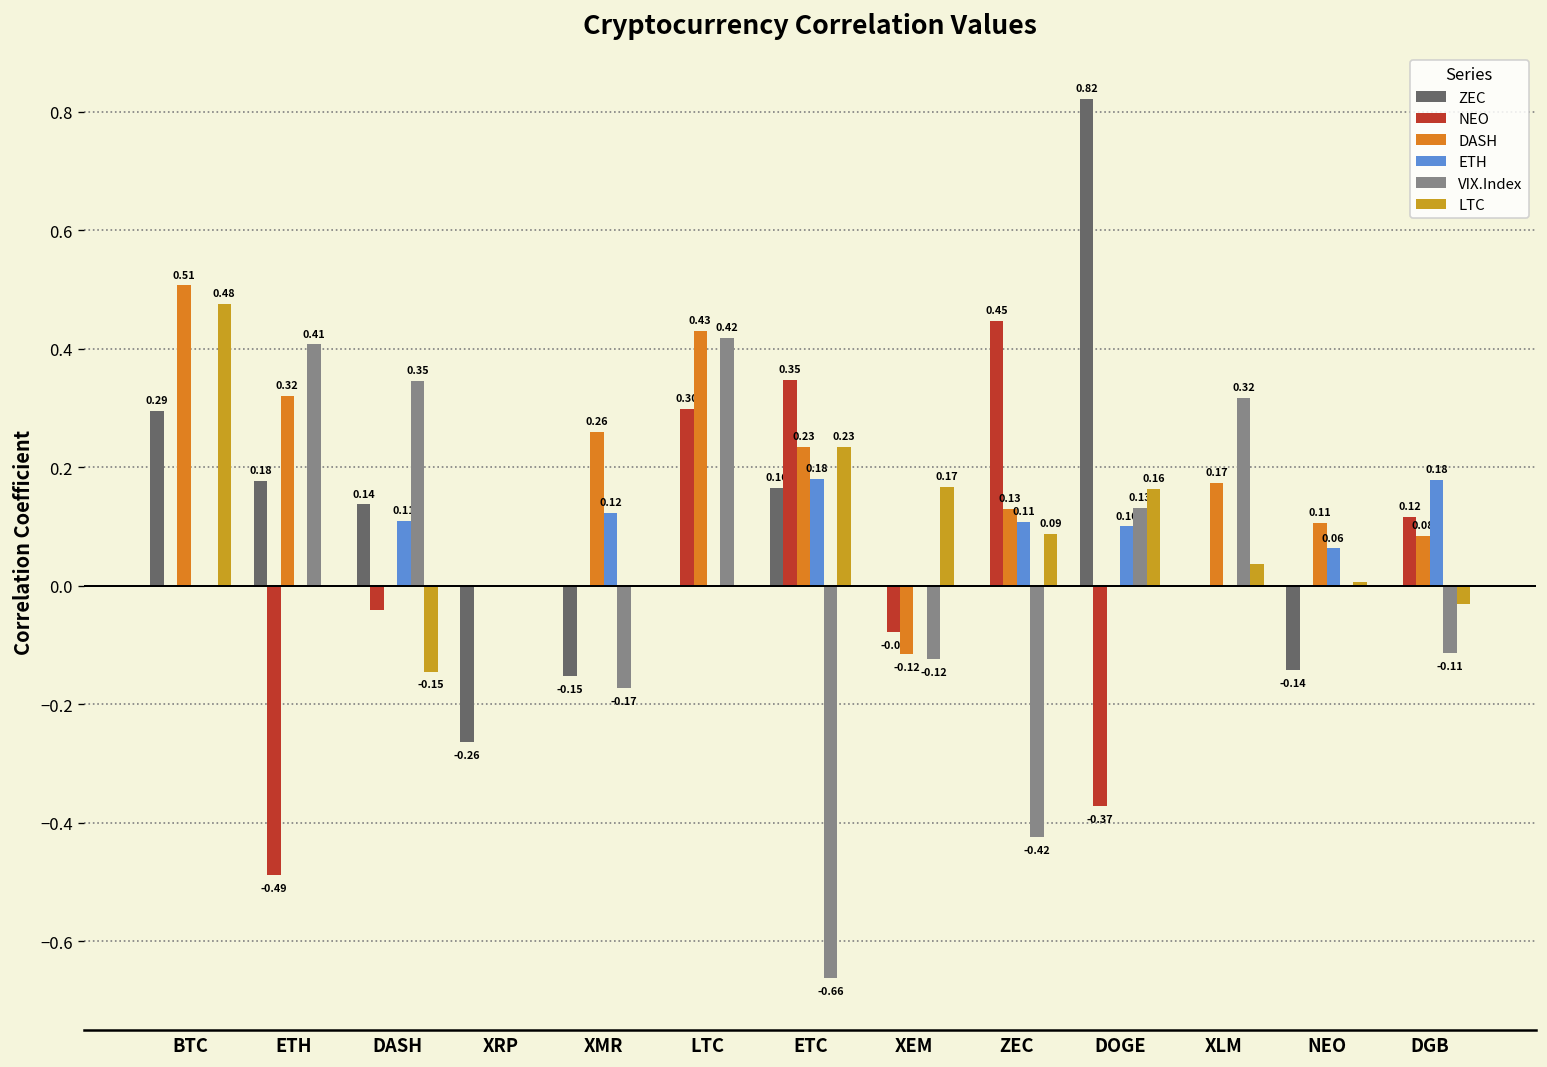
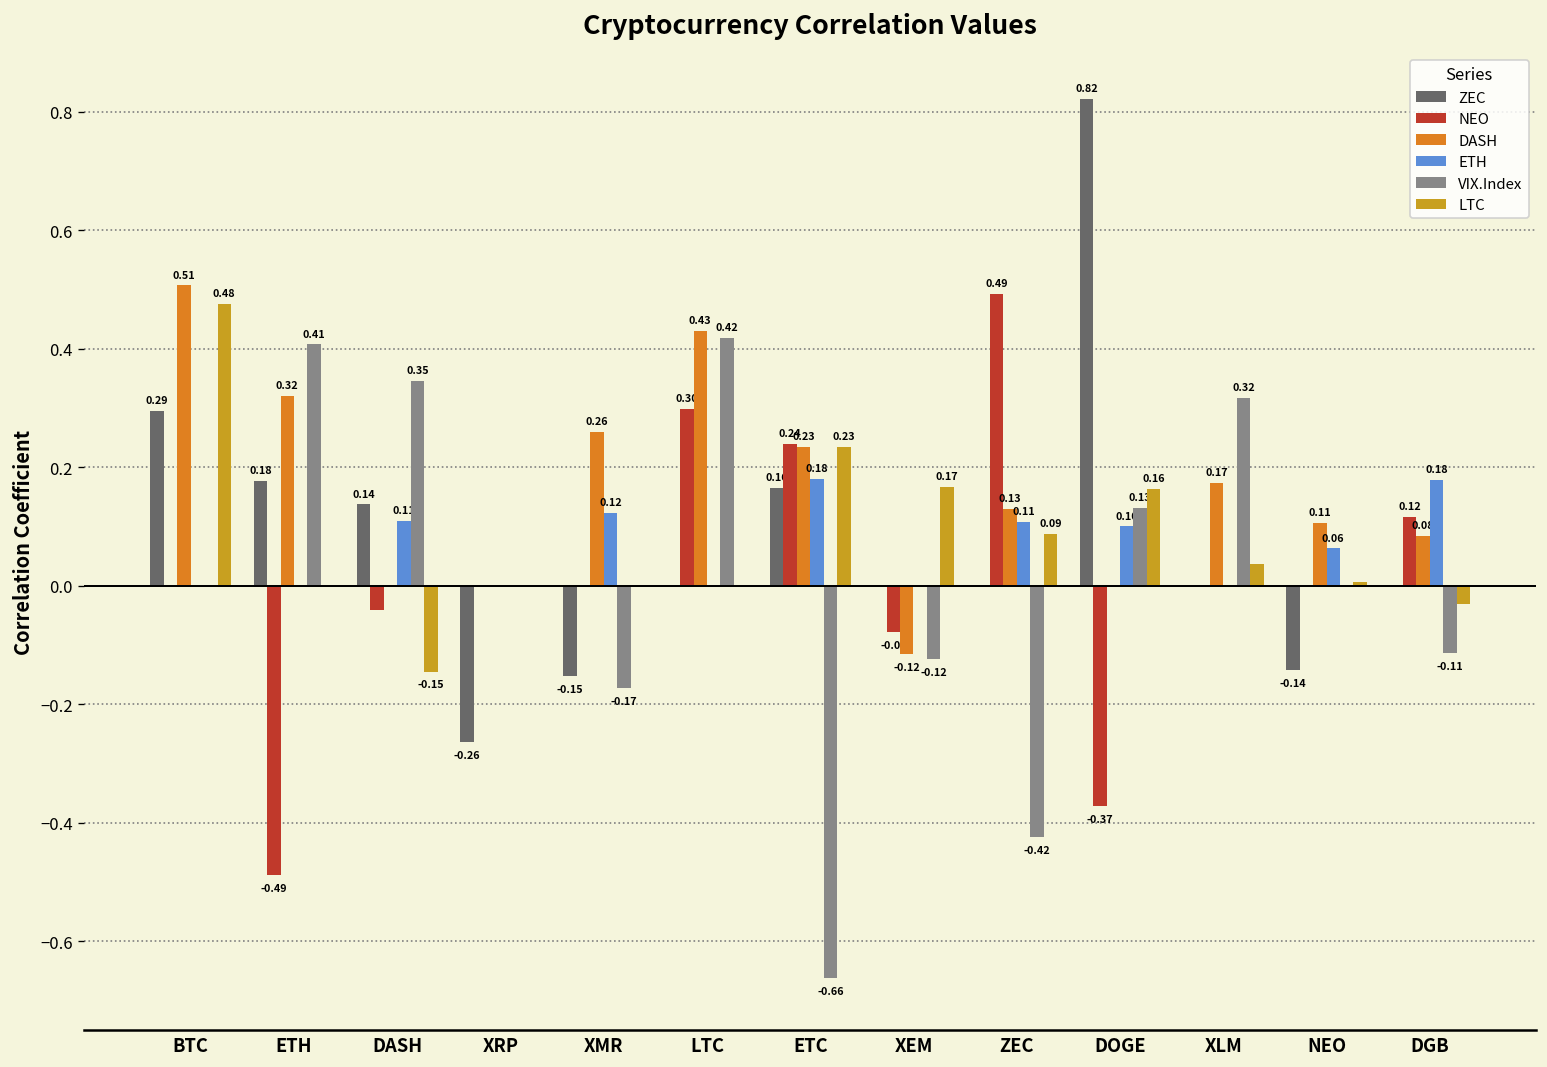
NEO, ETC: 0.35 -> 0.24
NEO, ZEC: 0.45 -> 0.49
